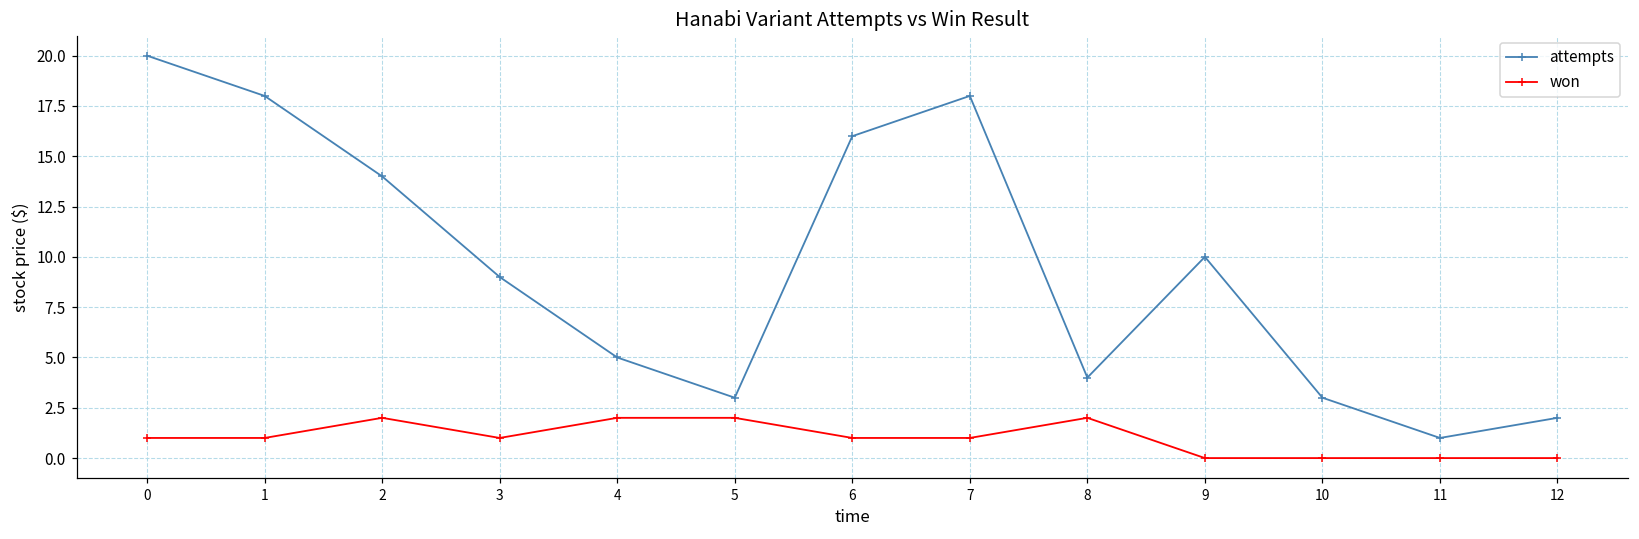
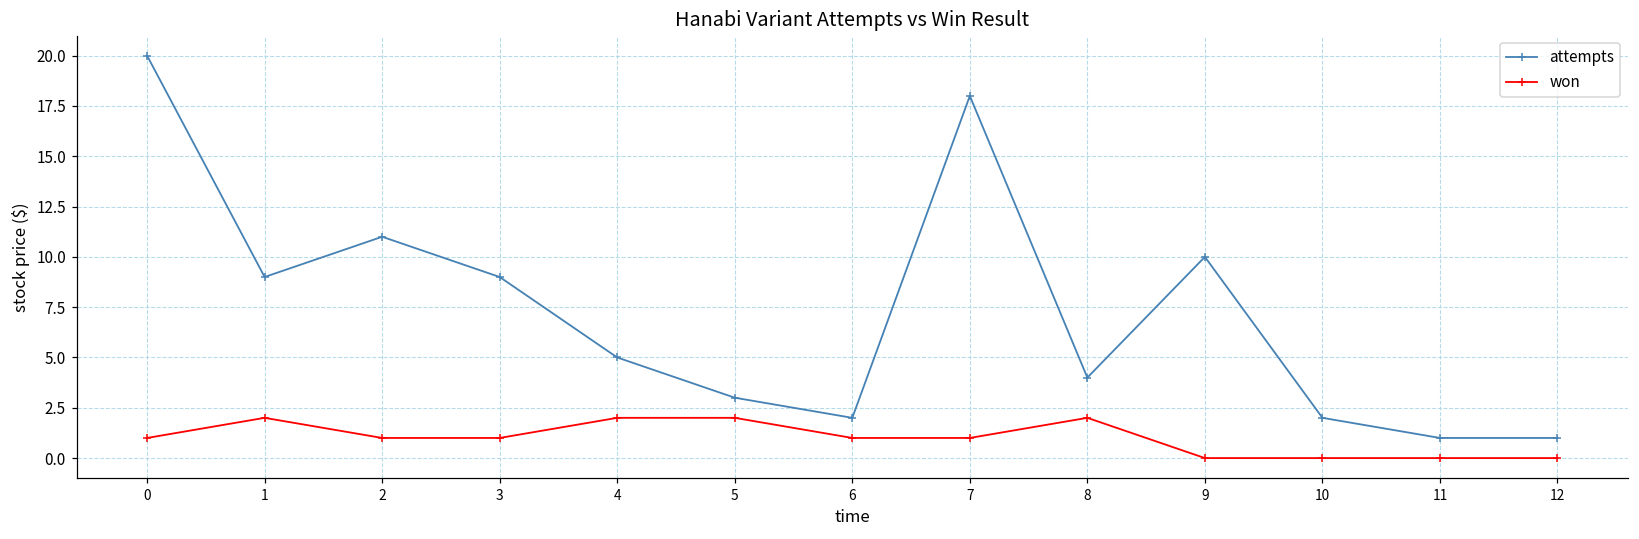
attempts, 1: 18 -> 9
won, 1: 1 -> 2
attempts, 2: 14 -> 11
won, 2: 2 -> 1
attempts, 6: 16 -> 2
attempts, 10: 3 -> 2
attempts, 12: 2 -> 1
